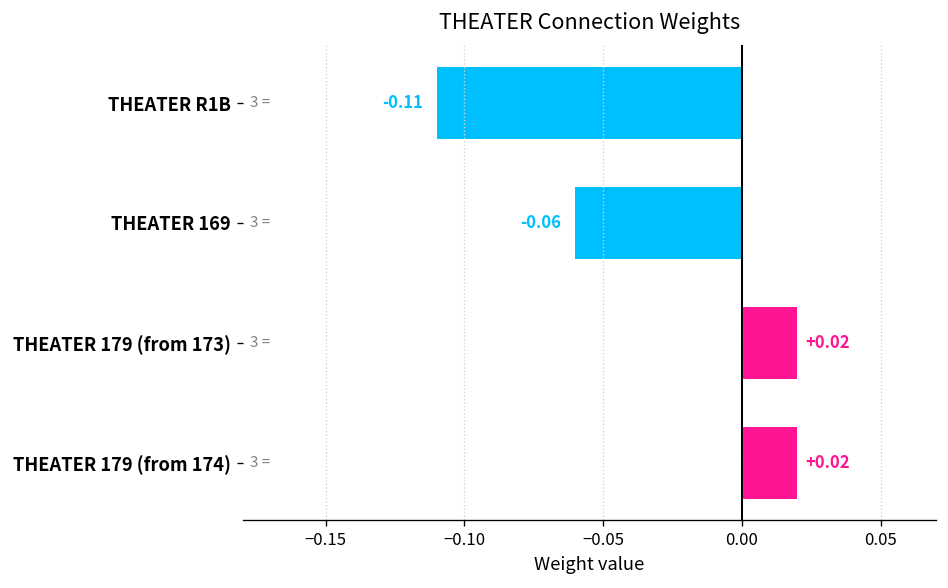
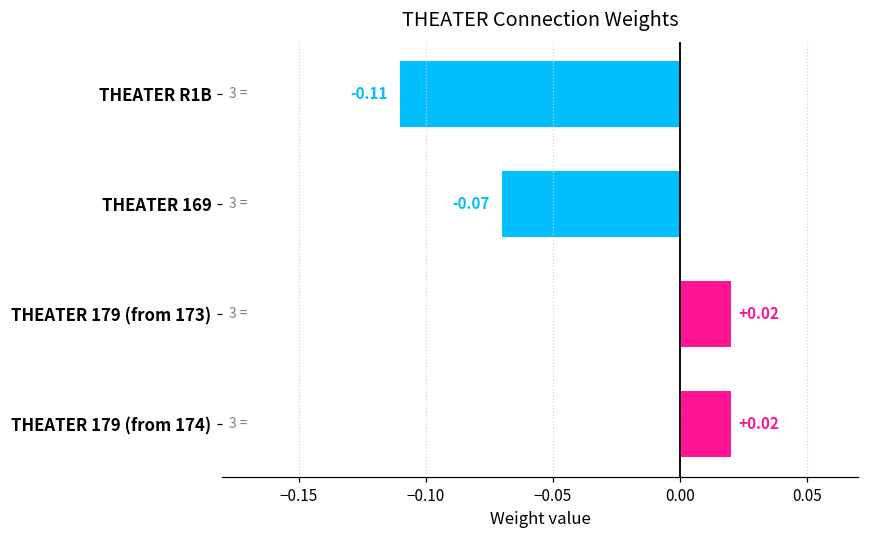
THEATER 169: -0.06 -> -0.07
